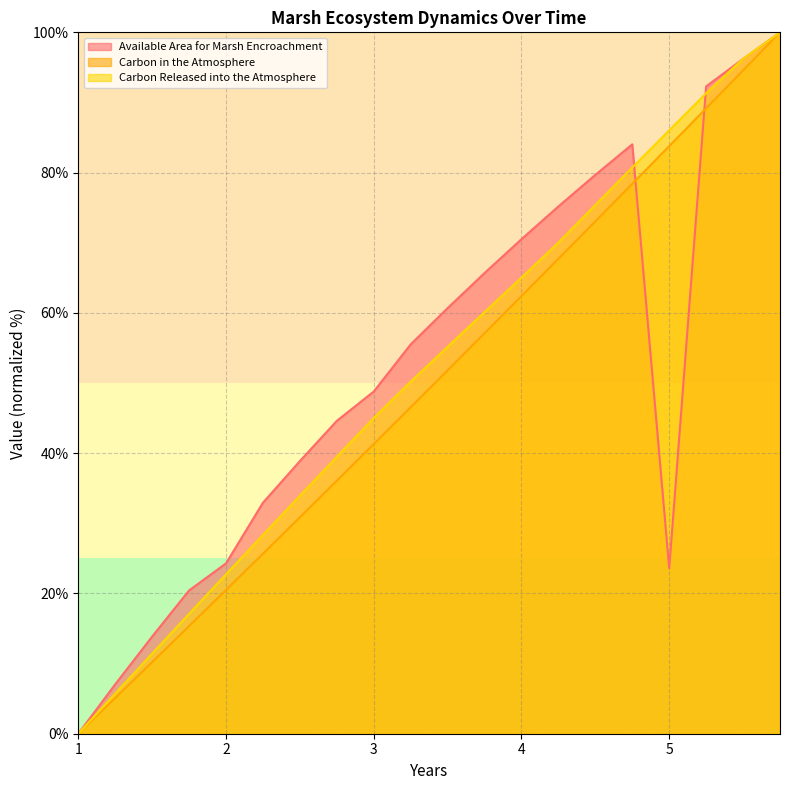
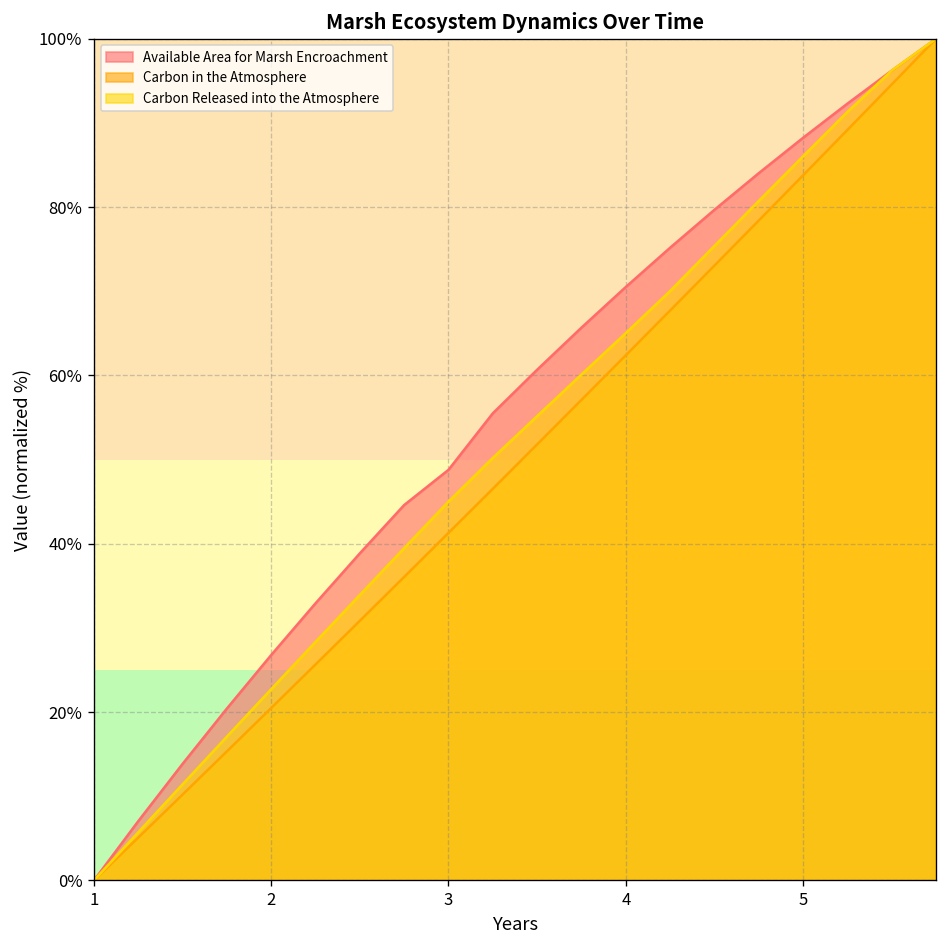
Available Area for Marsh Encroachment, 2: 24% -> 27%
Available Area for Marsh Encroachment, 5: 24% -> 88%
